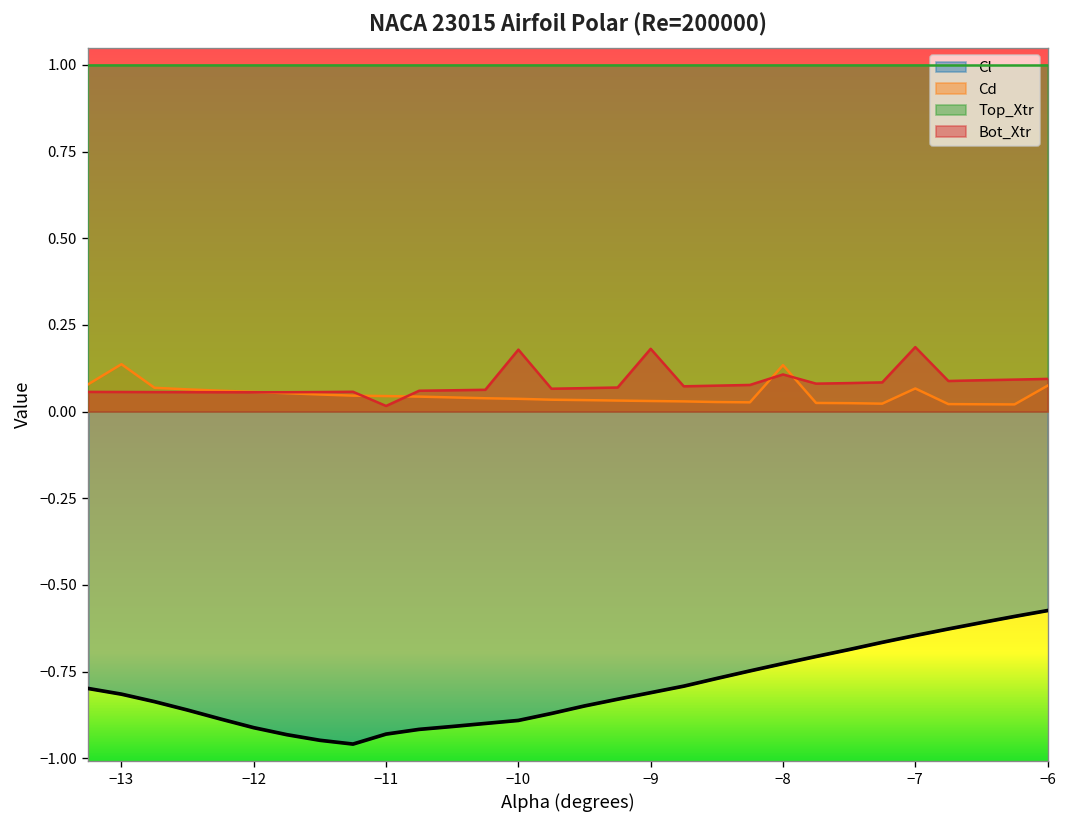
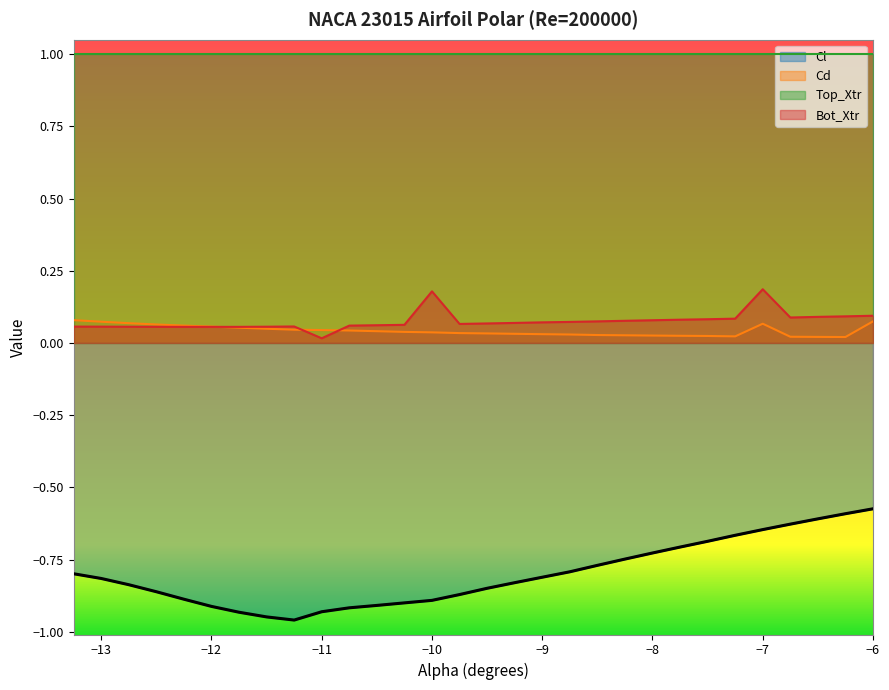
Cd, −13: 0.14 -> 0.07
Bot_Xtr, −9: 0.18 -> 0.07
Cd, −8: 0.13 -> 0.03
Bot_Xtr, −8: 0.11 -> 0.08
